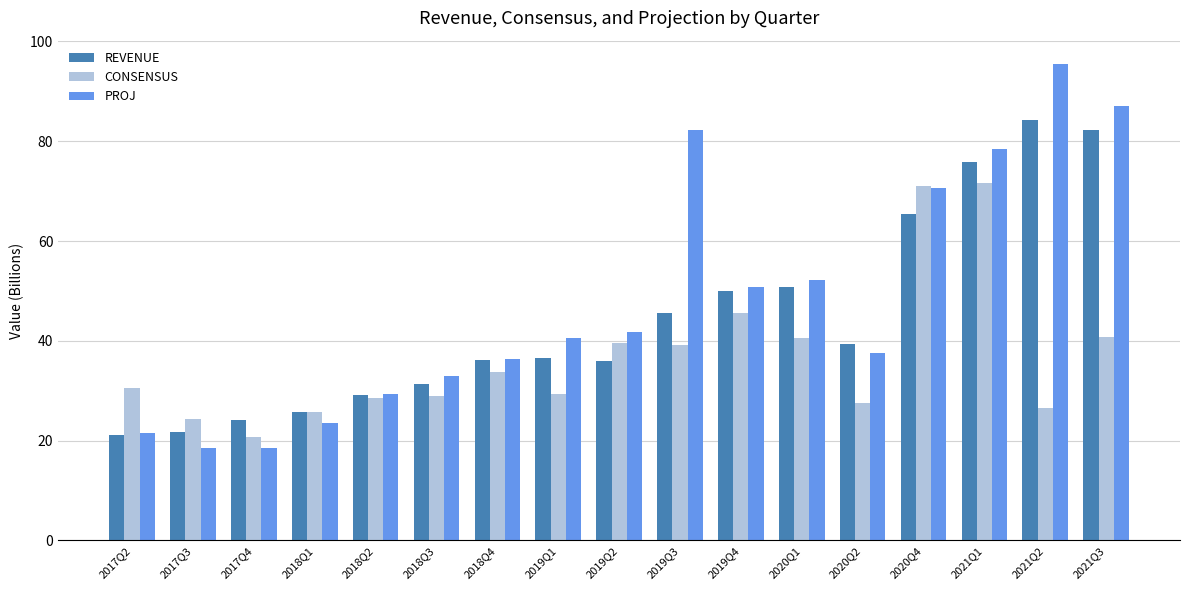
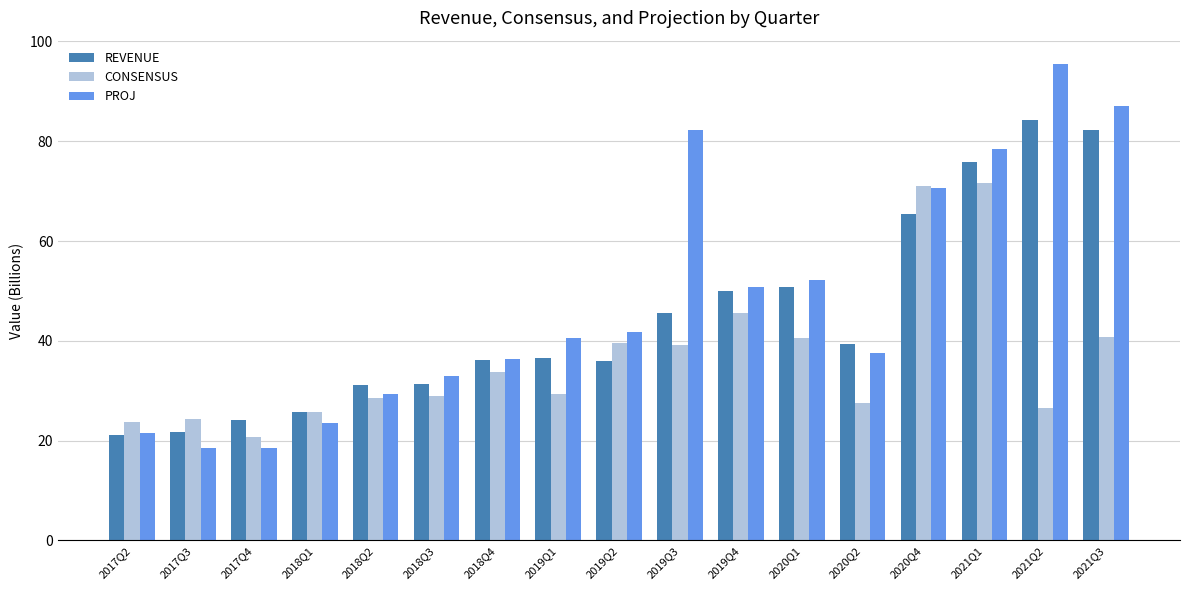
CONSENSUS, 2017Q2: 31 -> 24
REVENUE, 2018Q2: 29 -> 31
